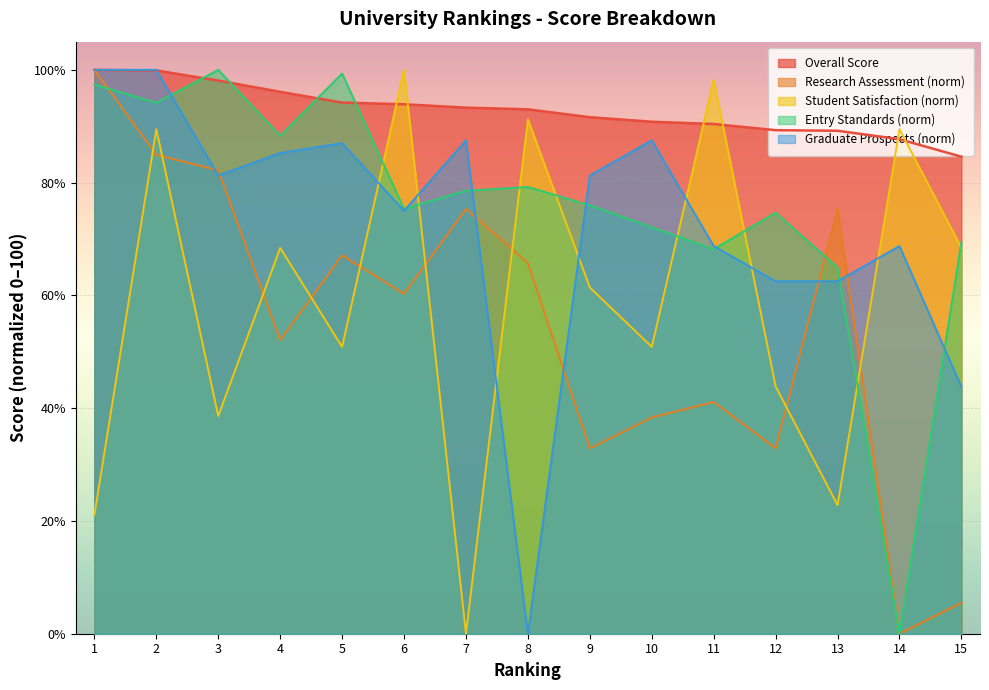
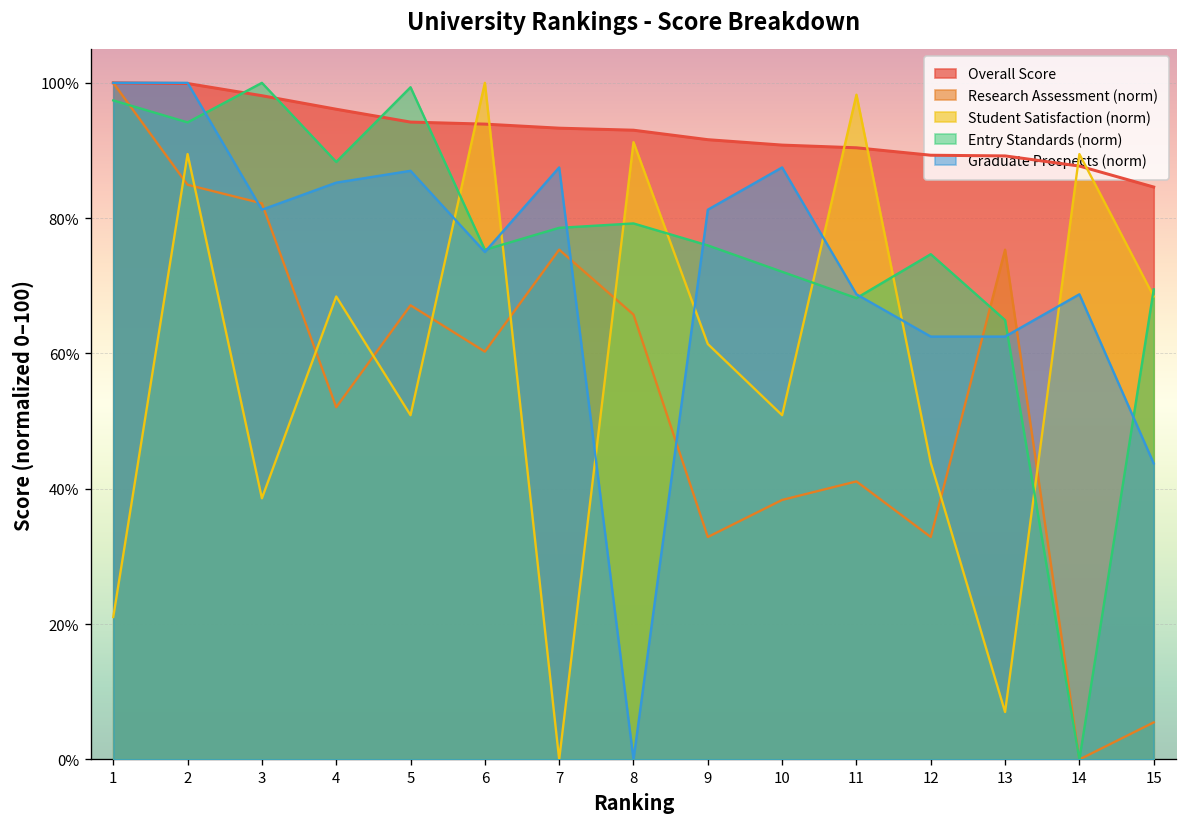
Student Satisfaction (norm), 13: 23% -> 7%
